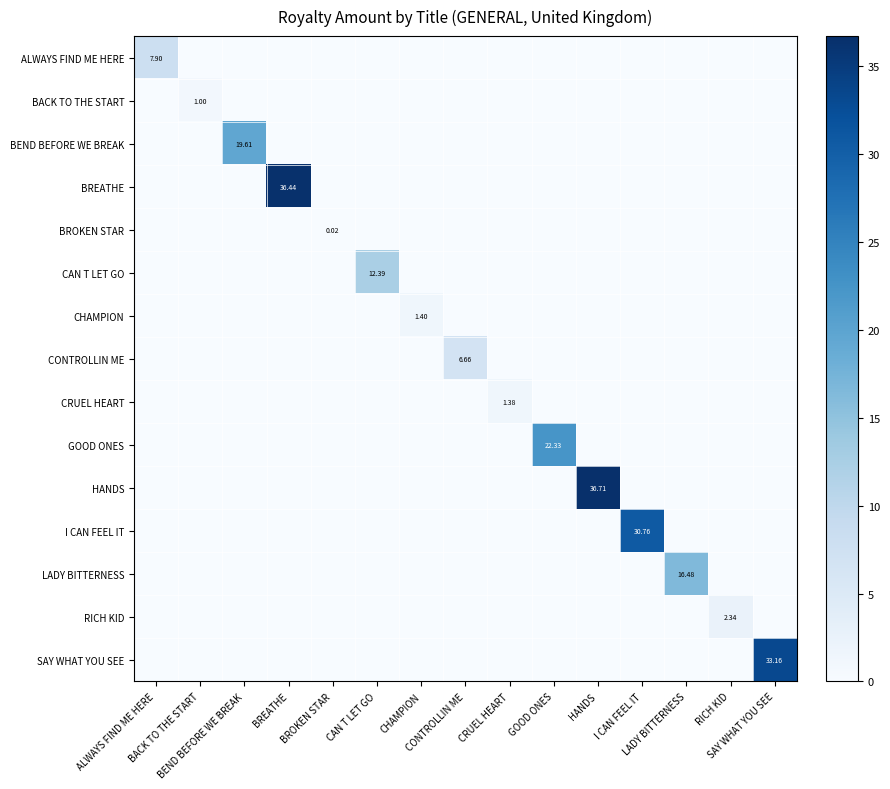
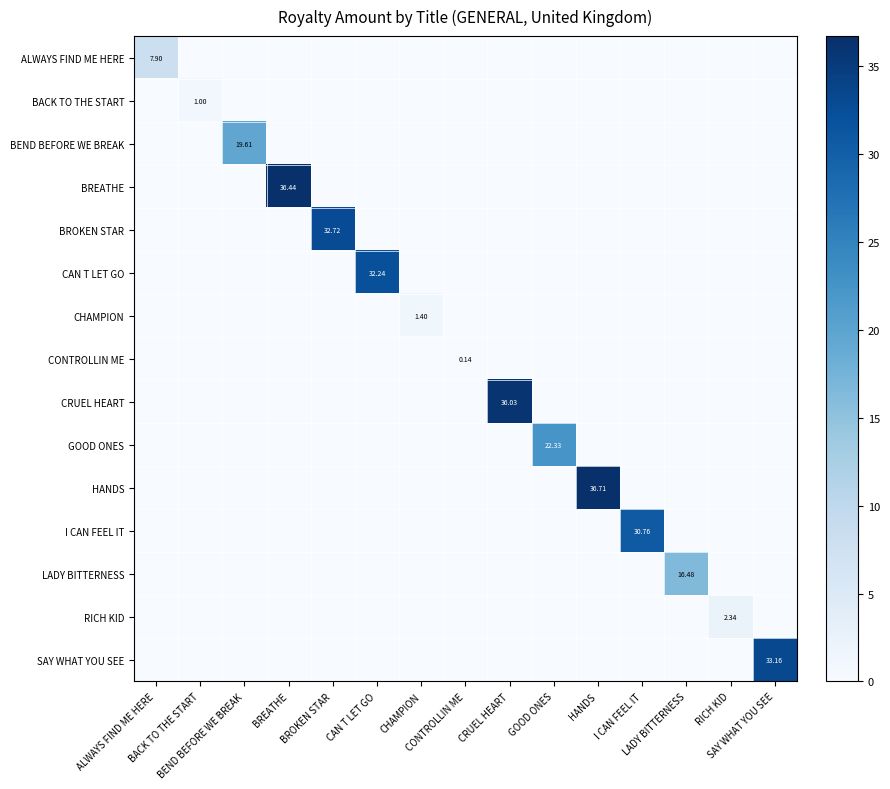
BROKEN STAR, BROKEN STAR: 0.02 -> 32.72
CAN T LET GO, CAN T LET GO: 12.39 -> 32.24
CONTROLLIN ME, CONTROLLIN ME: 6.66 -> 0.14
CRUEL HEART, CRUEL HEART: 1.38 -> 36.03
